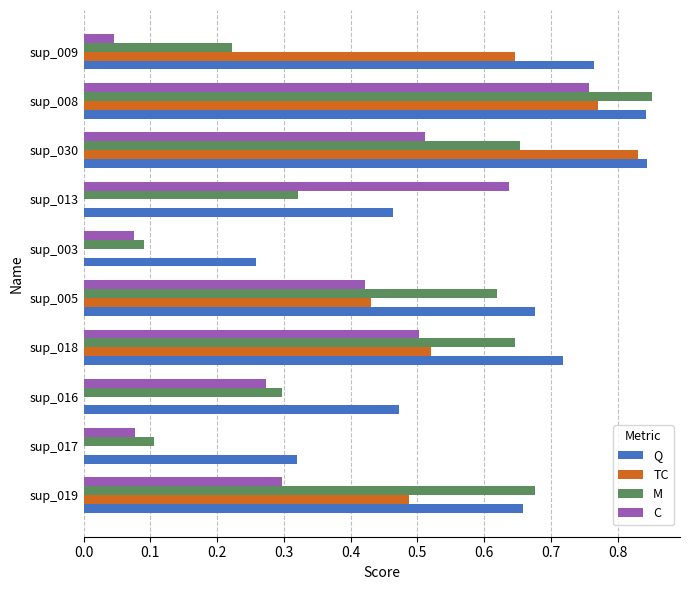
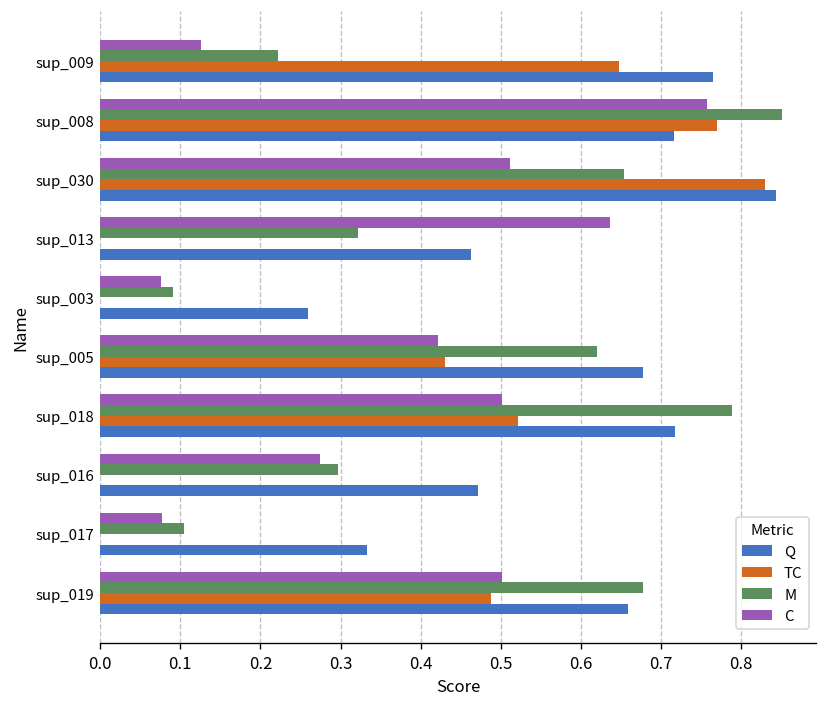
C, sup_009: 0.05 -> 0.13
Q, sup_008: 0.84 -> 0.72
M, sup_018: 0.65 -> 0.79
Q, sup_017: 0.32 -> 0.33
C, sup_019: 0.30 -> 0.50
